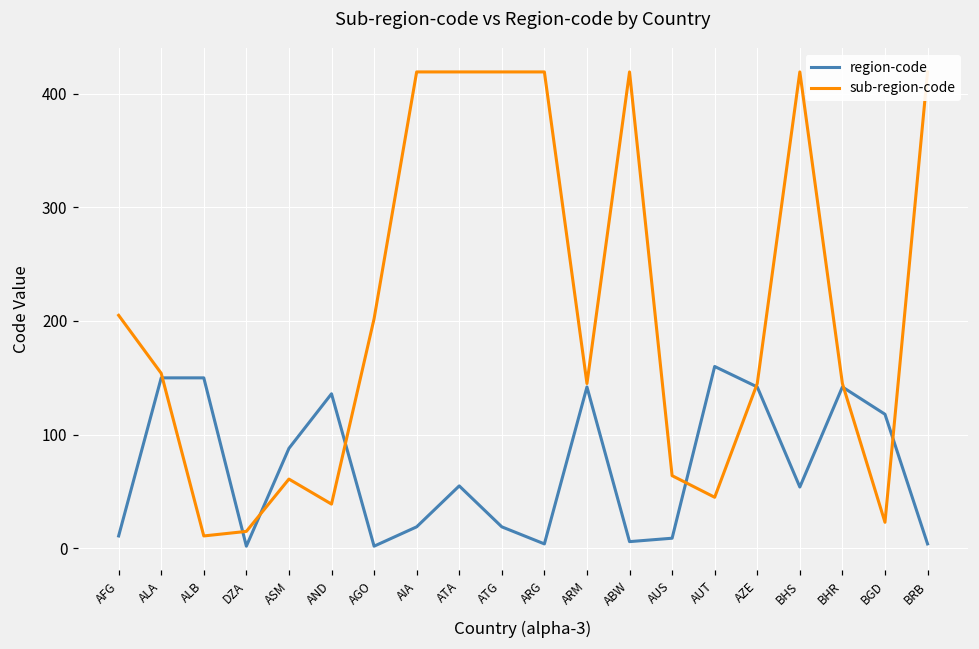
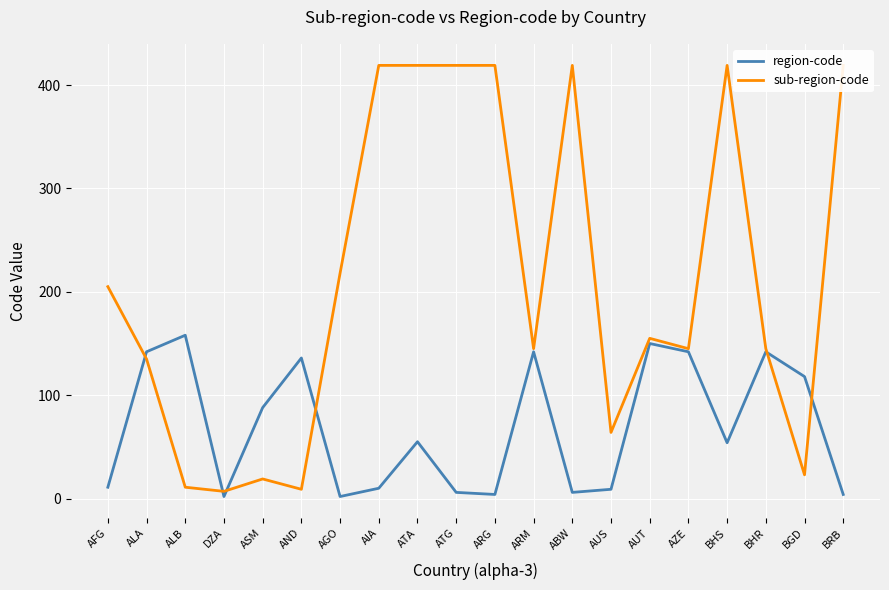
region-code, ALA: 150 -> 142
sub-region-code, ALA: 154 -> 135
region-code, ALB: 150 -> 158
sub-region-code, DZA: 15 -> 7
sub-region-code, ASM: 61 -> 19
sub-region-code, AND: 39 -> 9
sub-region-code, AGO: 202 -> 218
region-code, AIA: 19 -> 10
region-code, ATG: 19 -> 6
region-code, AUT: 160 -> 150
sub-region-code, AUT: 45 -> 155
